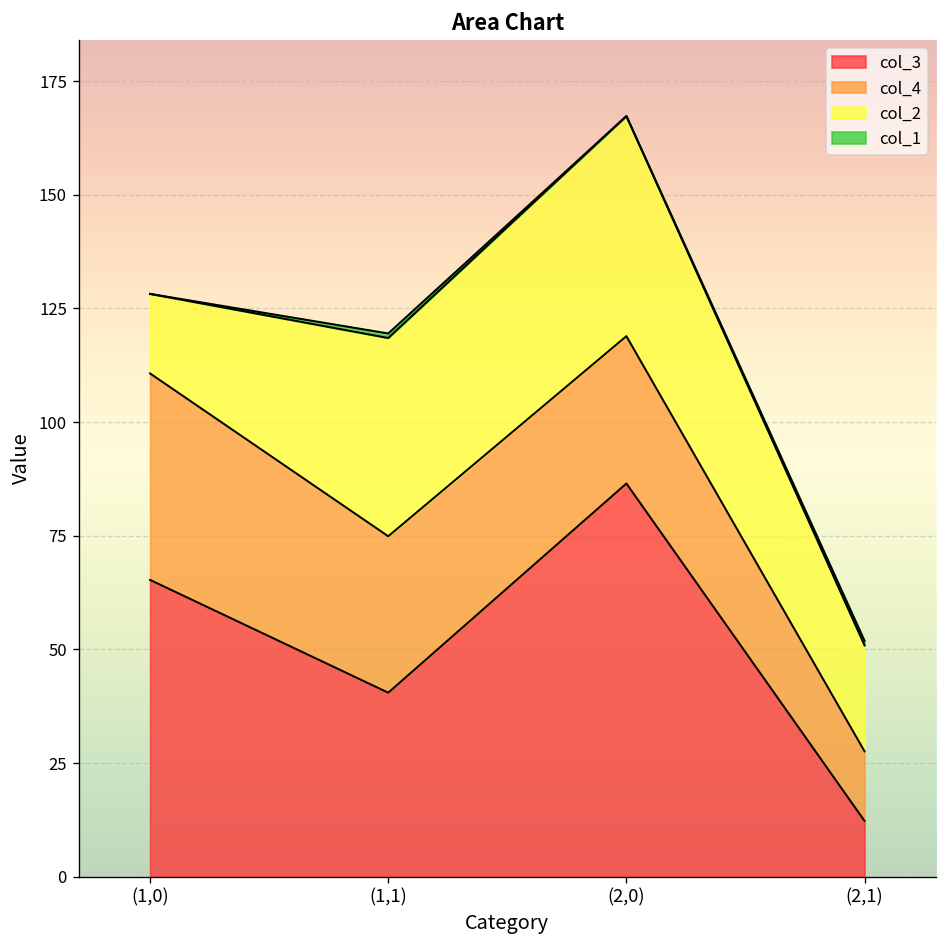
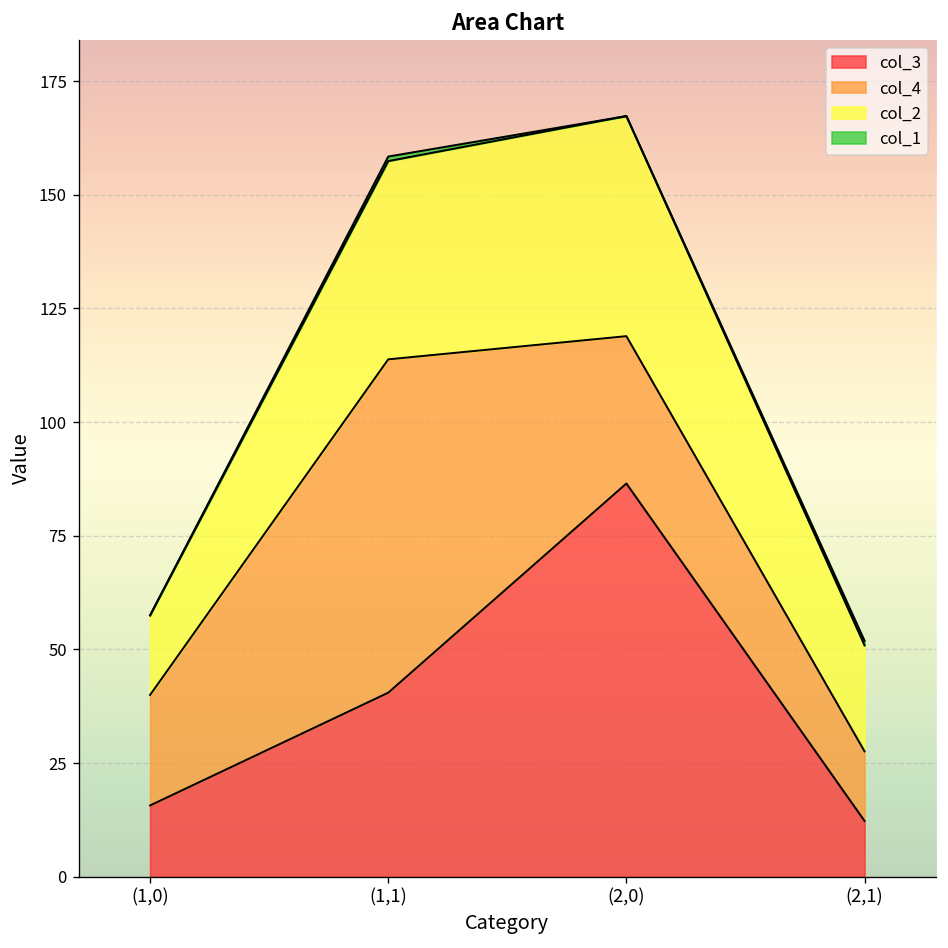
col_3, (1,0): 65 -> 16
col_4, (1,0): 45 -> 24
col_4, (1,1): 34 -> 73
